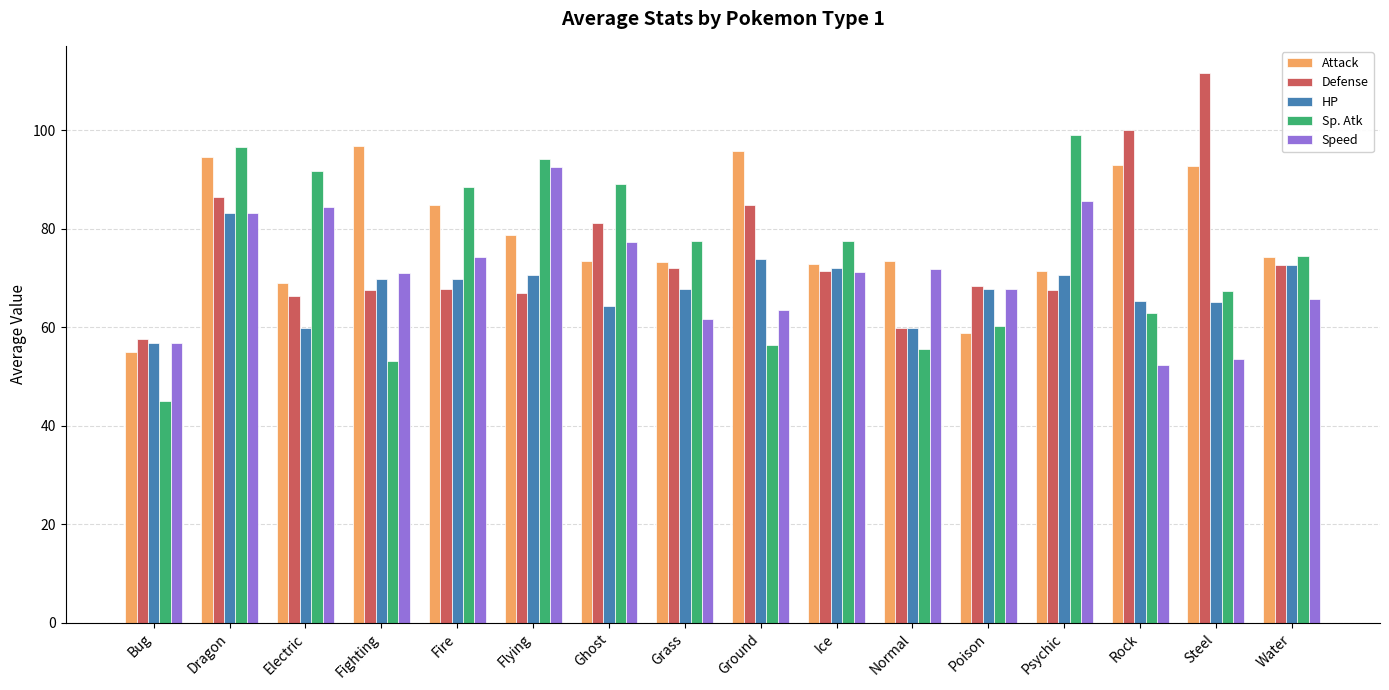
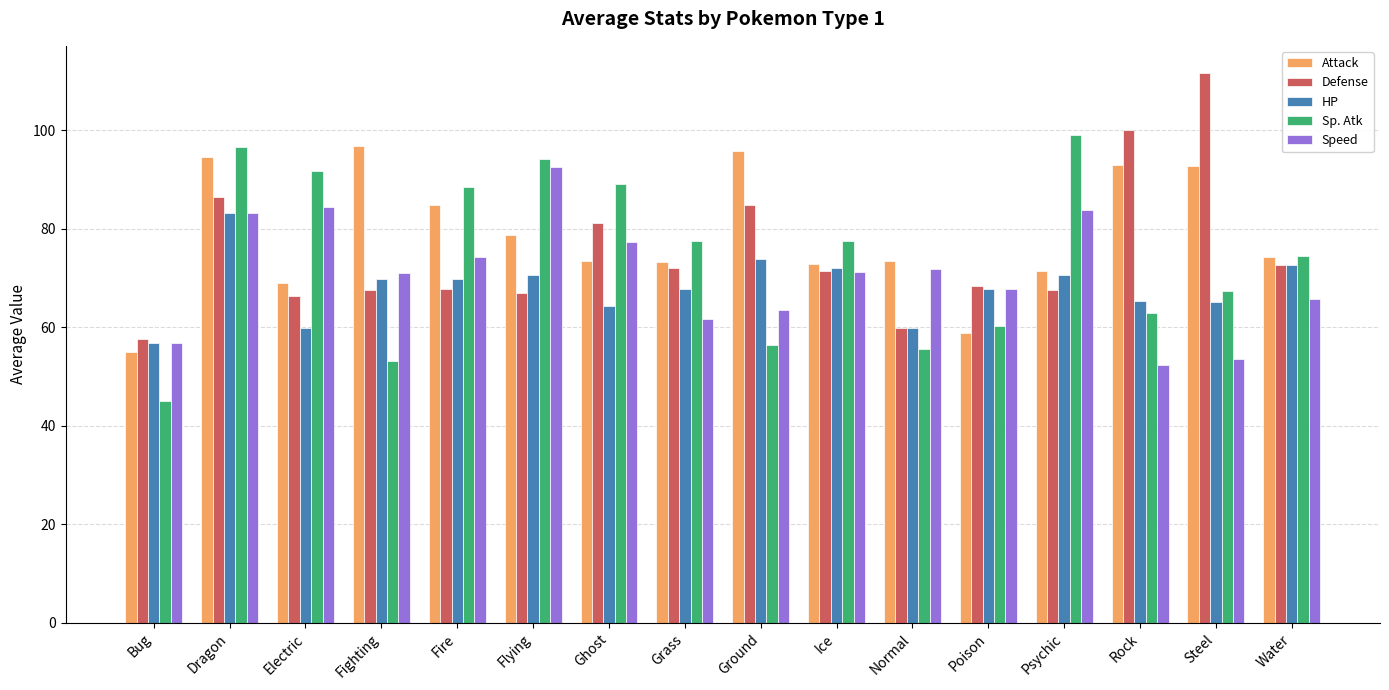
Speed, Psychic: 86 -> 84
